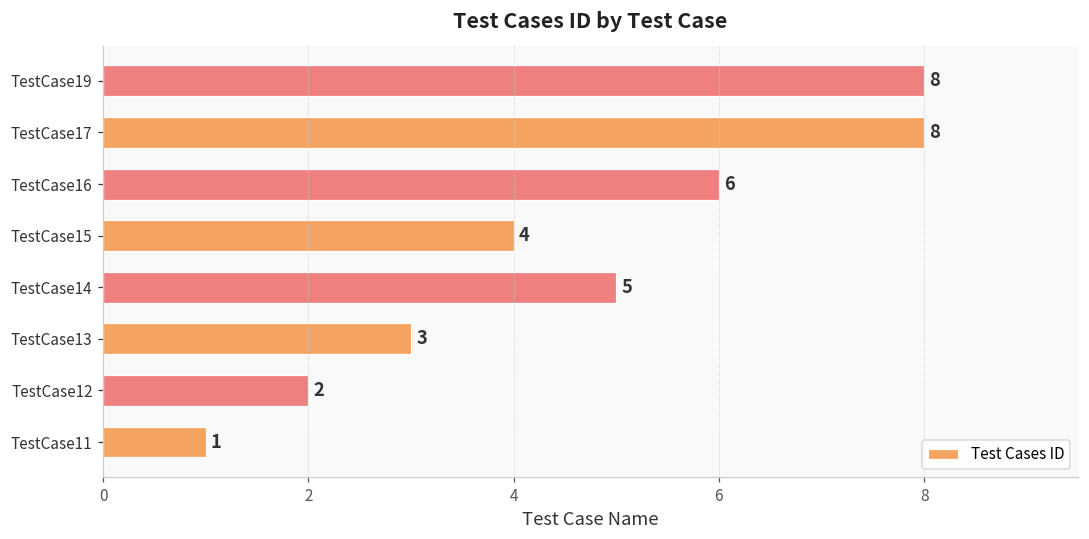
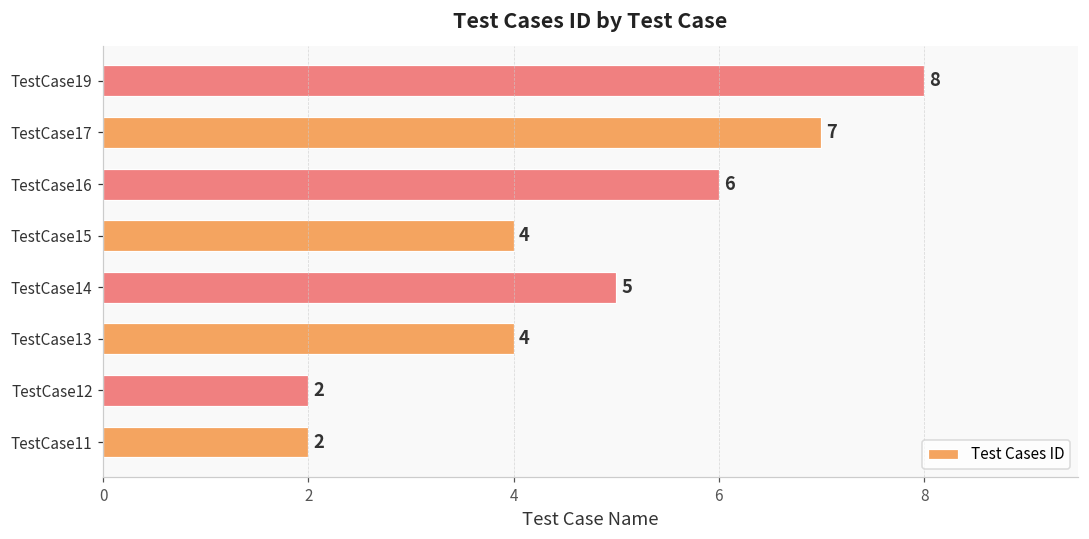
TestCase17: 8 -> 7
TestCase13: 3 -> 4
TestCase11: 1 -> 2
